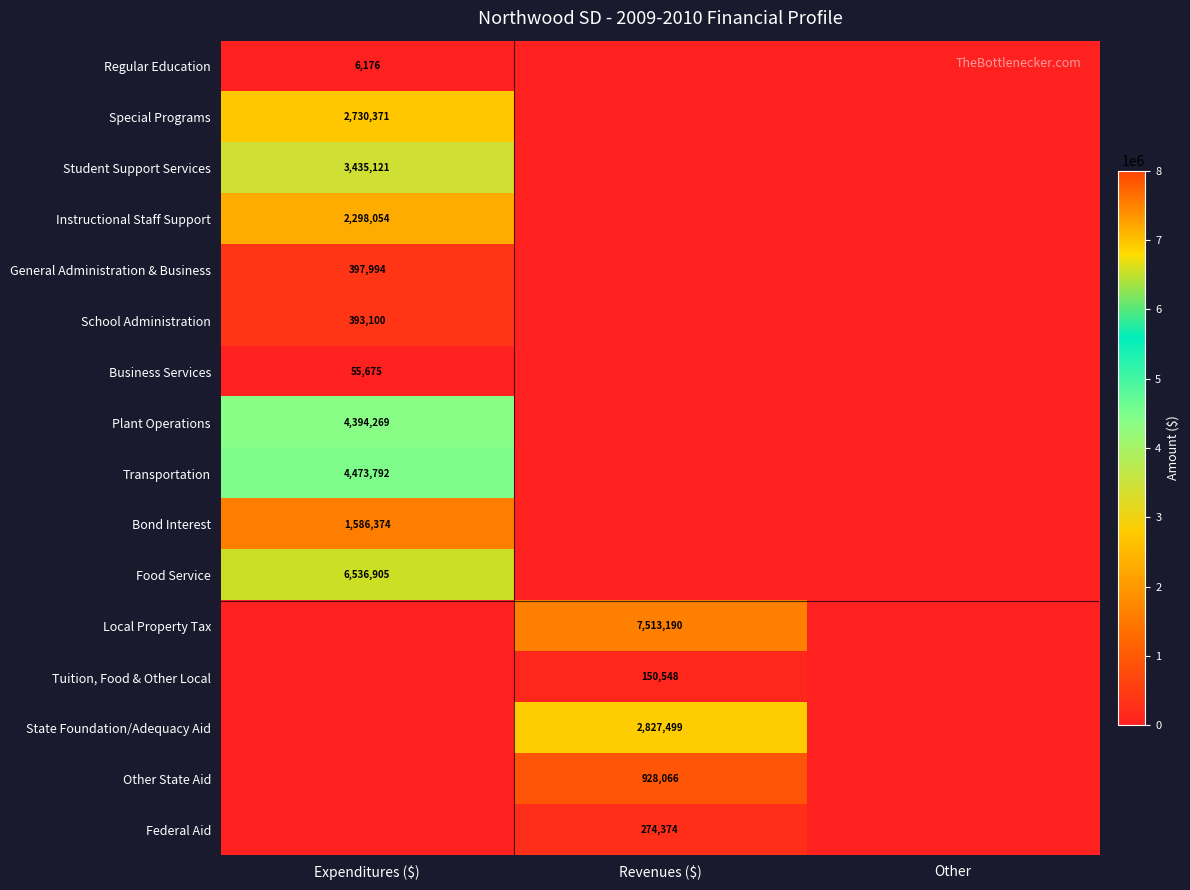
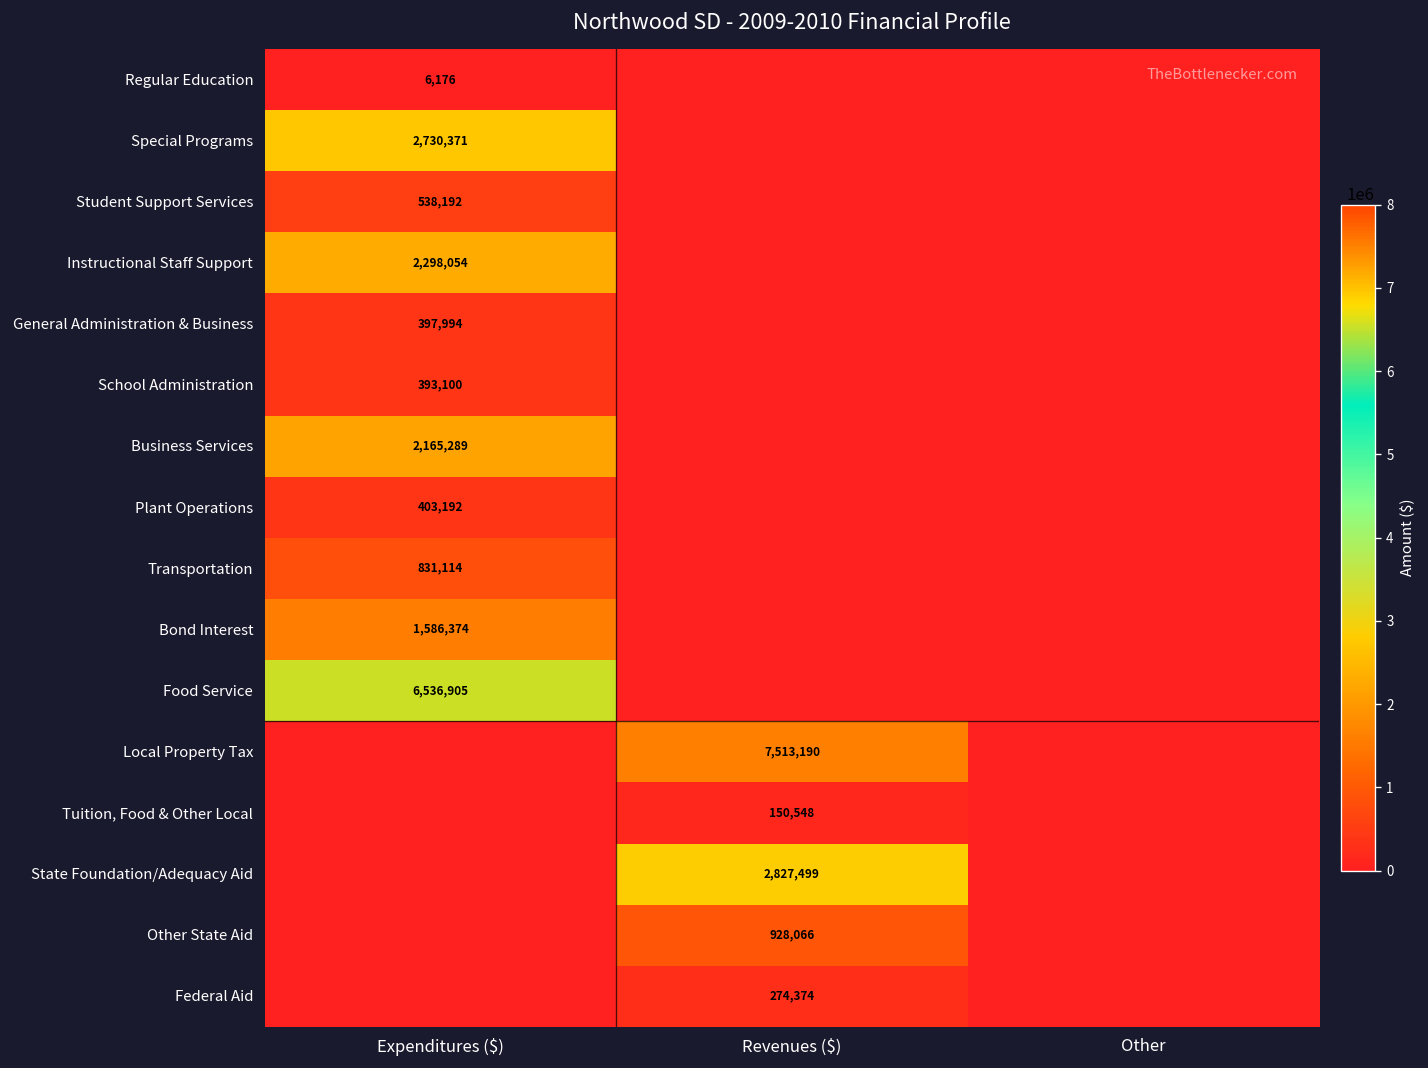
Student Support Services, Expenditures ($): 3,435,121 -> 538,192
Business Services, Expenditures ($): 55,675 -> 2,165,289
Plant Operations, Expenditures ($): 4,394,269 -> 403,192
Transportation, Expenditures ($): 4,473,792 -> 831,114
